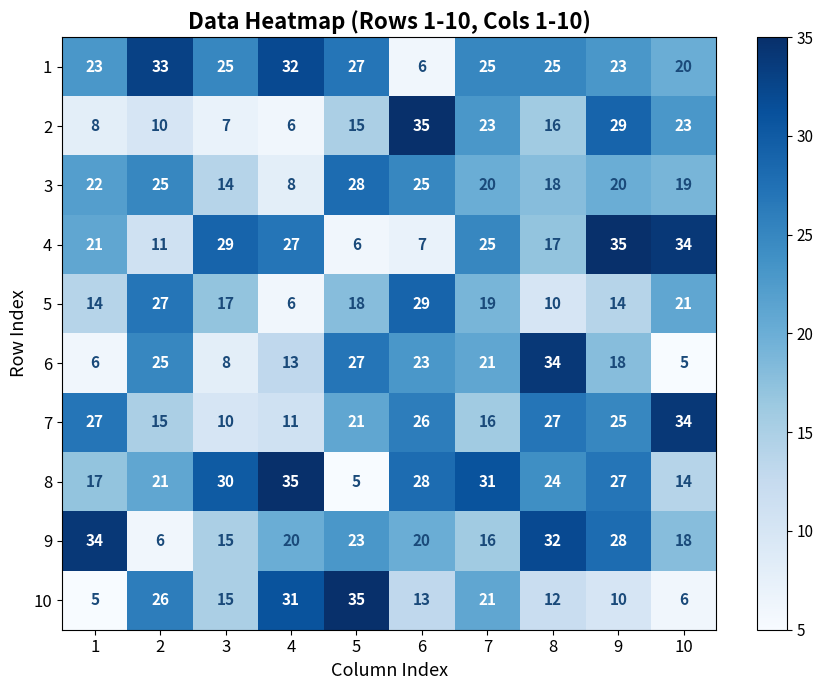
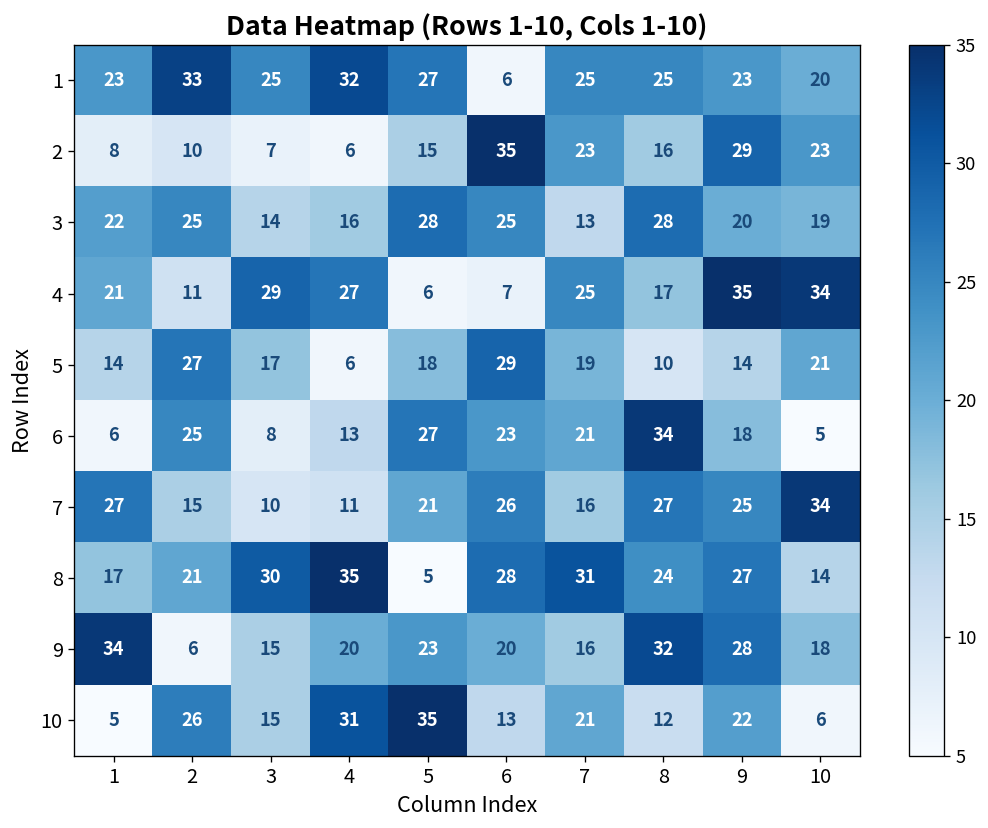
3, 4: 8 -> 16
3, 7: 20 -> 13
3, 8: 18 -> 28
10, 9: 10 -> 22
